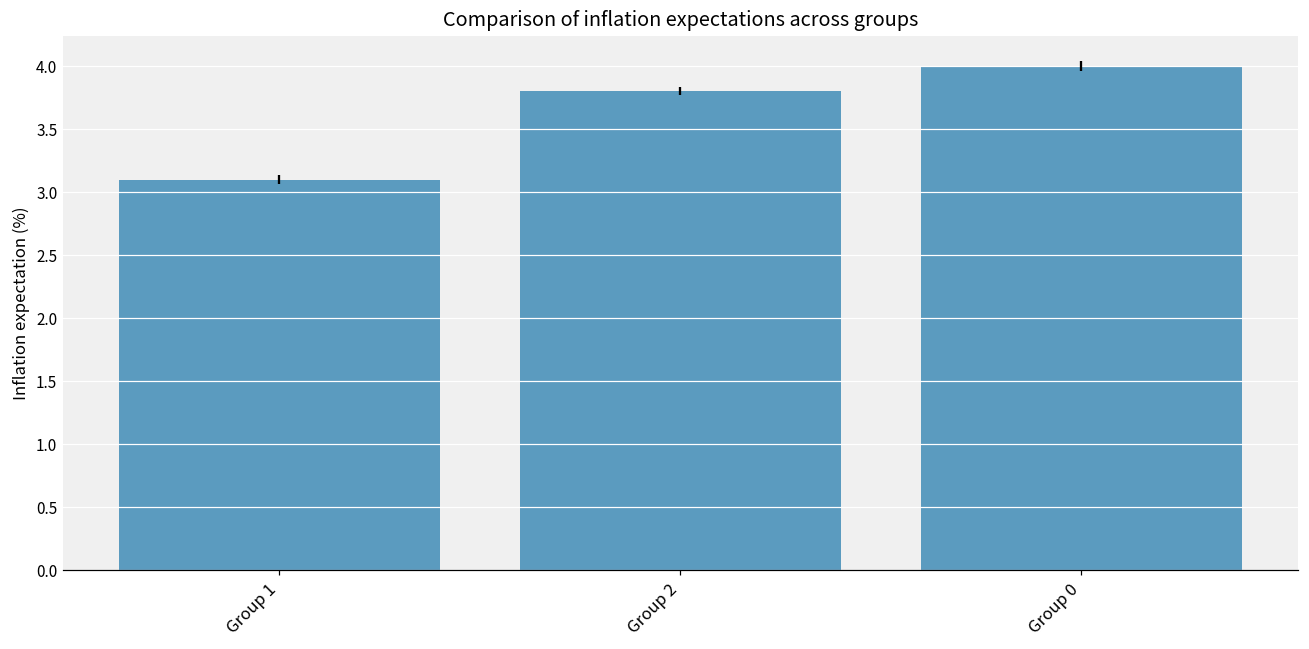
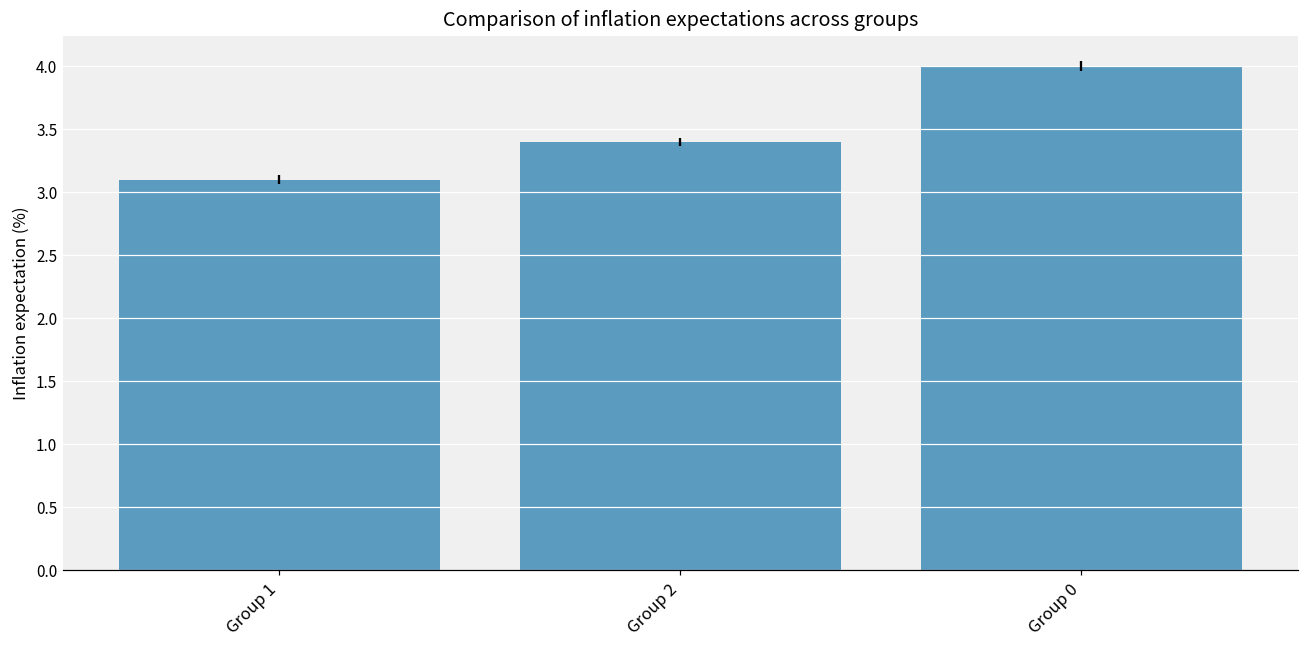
Group 2: 3.8 -> 3.4
